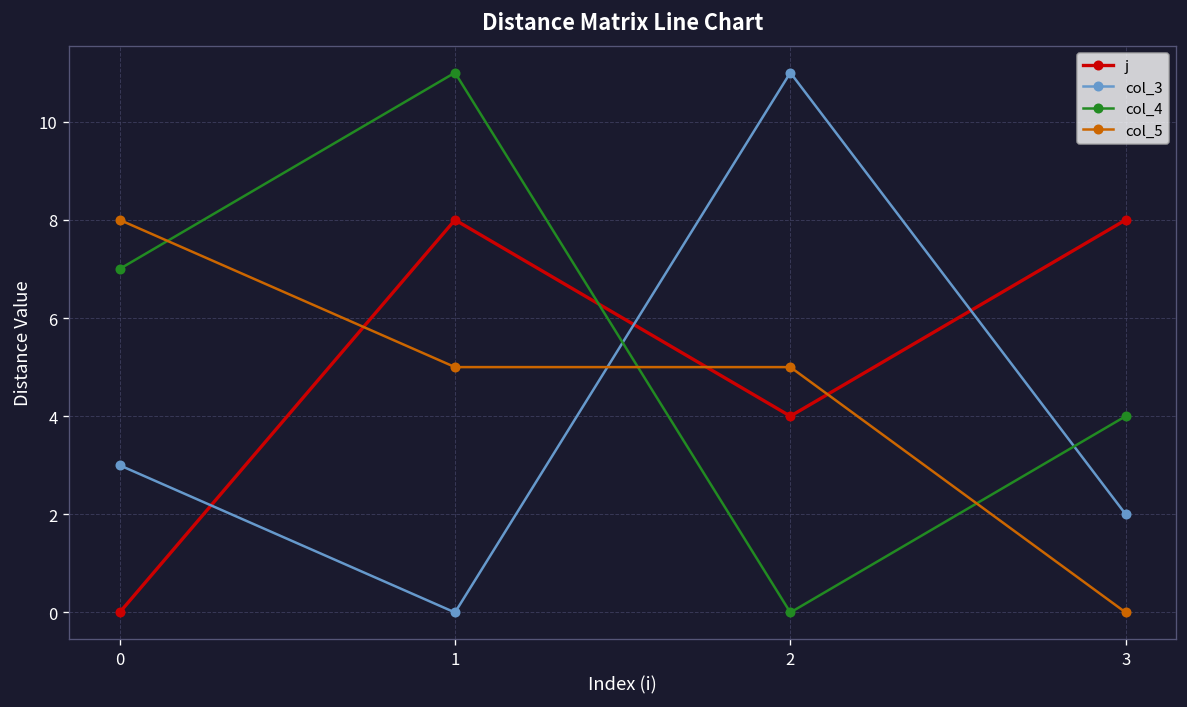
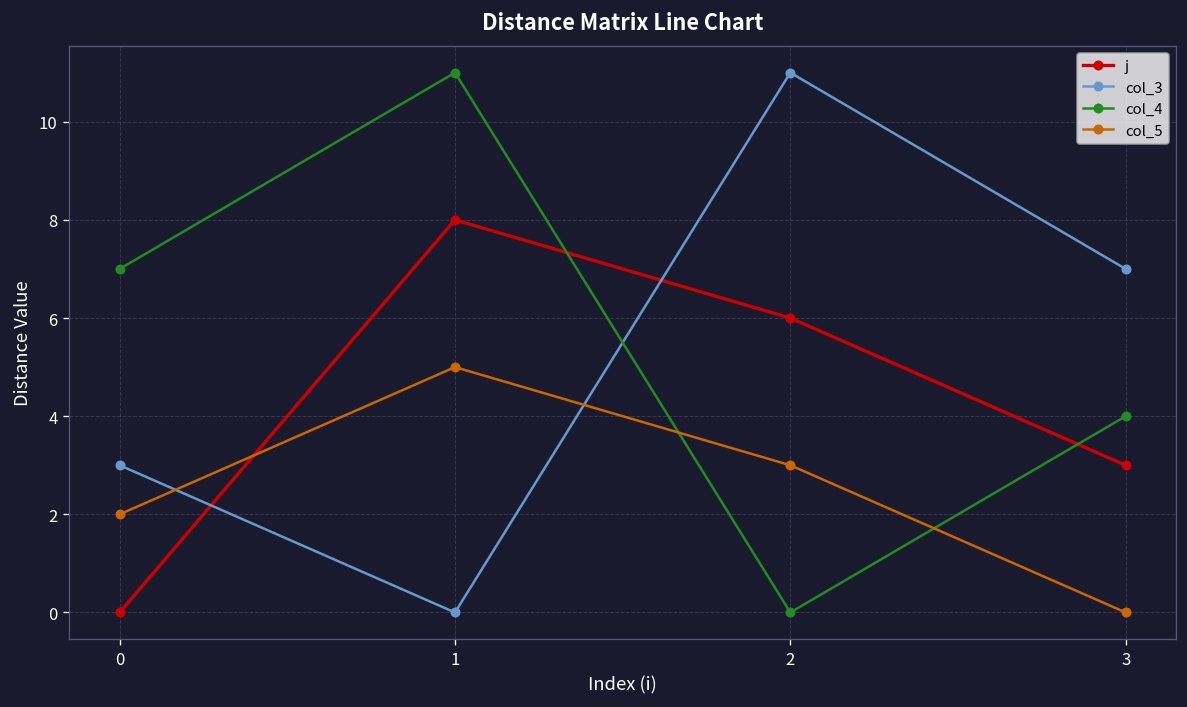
col_5, 0: 8 -> 2
j, 2: 4 -> 6
col_5, 2: 5 -> 3
j, 3: 8 -> 3
col_3, 3: 2 -> 7
